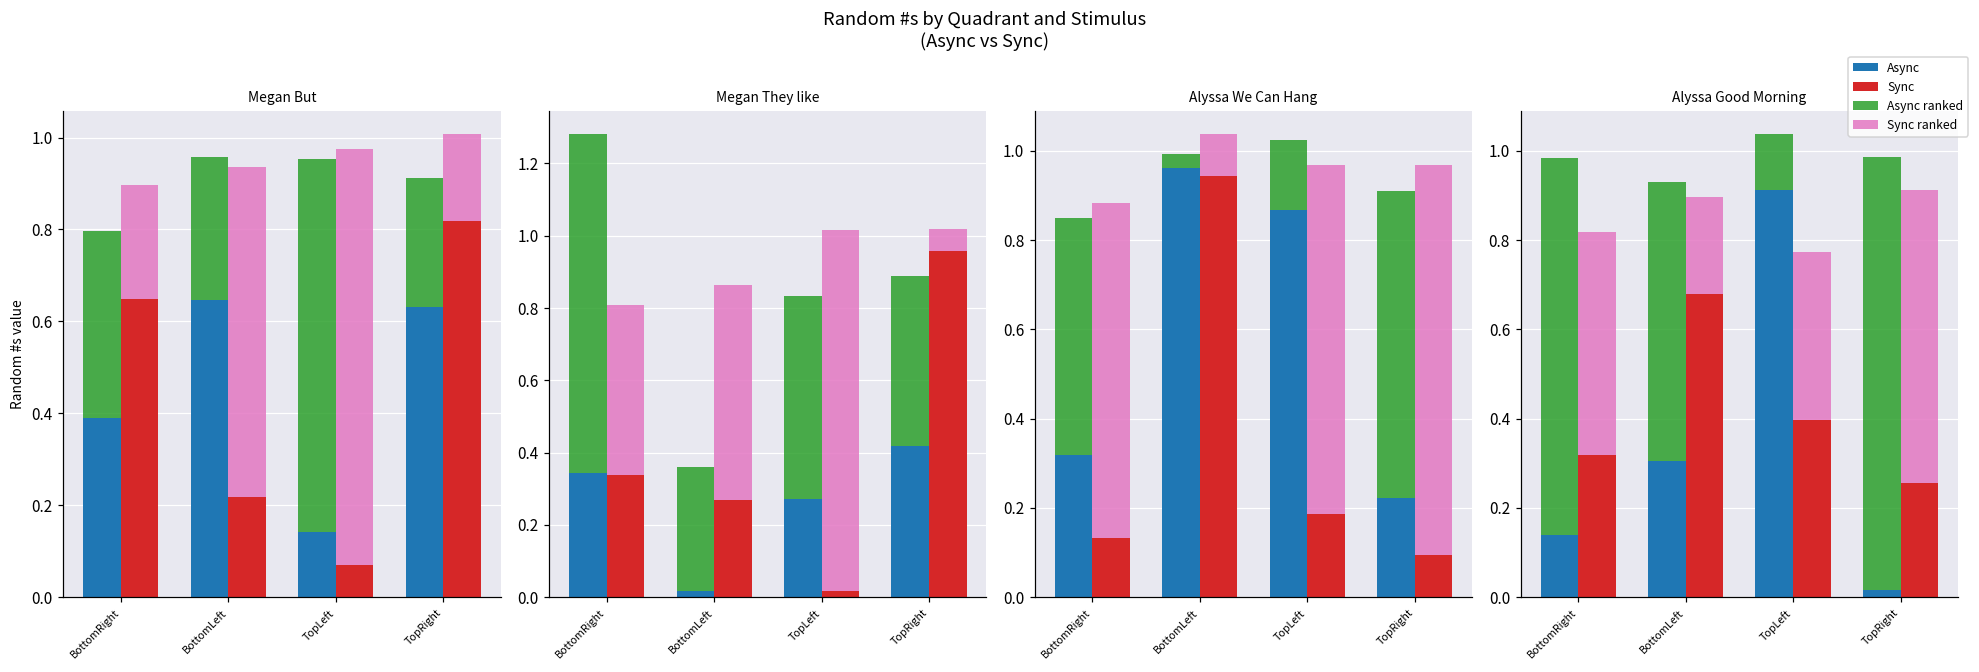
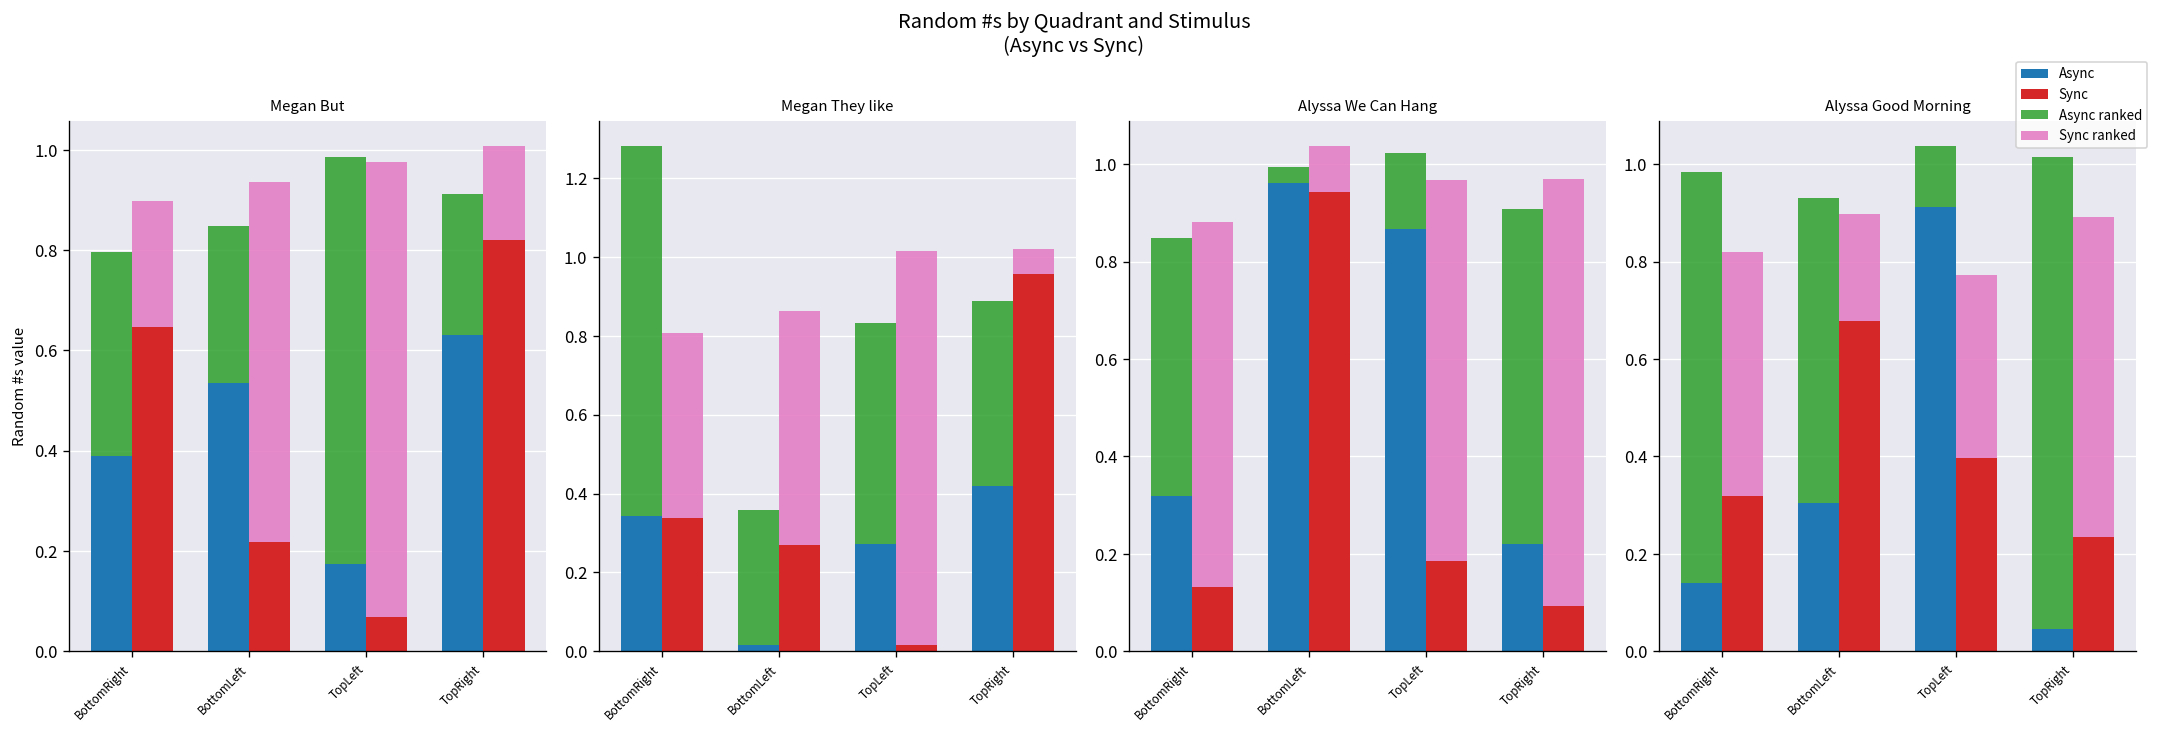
Megan But, Async, BottomLeft: 0.65 -> 0.54
Megan But, Async, TopLeft: 0.14 -> 0.17
Alyssa Good Morning, Async, TopRight: 0.02 -> 0.05
Alyssa Good Morning, Sync, TopRight: 0.26 -> 0.24
